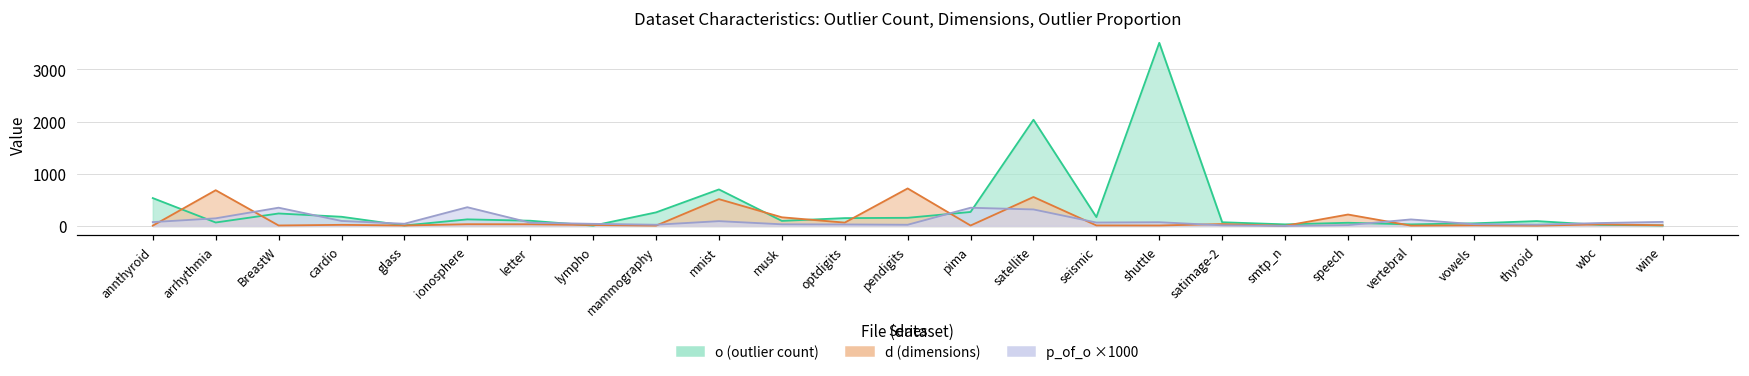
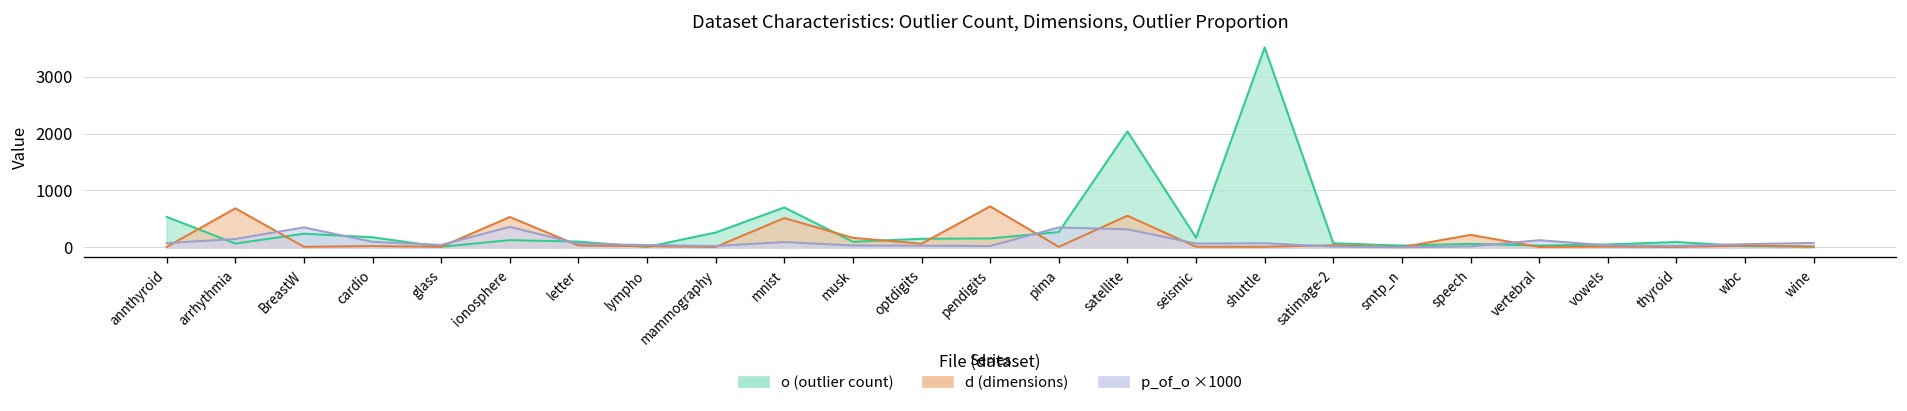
d (dimensions), ionosphere: 0 -> 500
